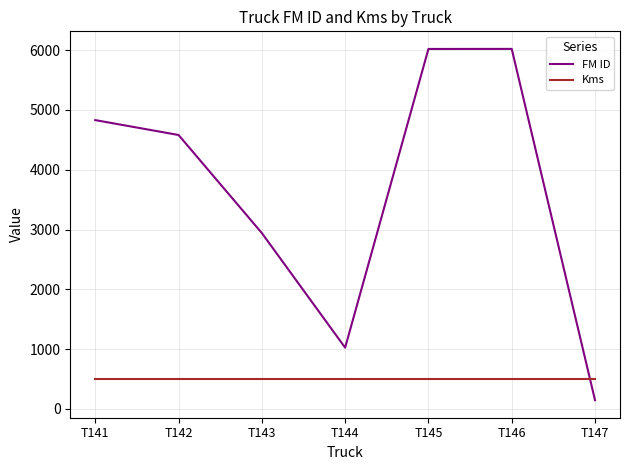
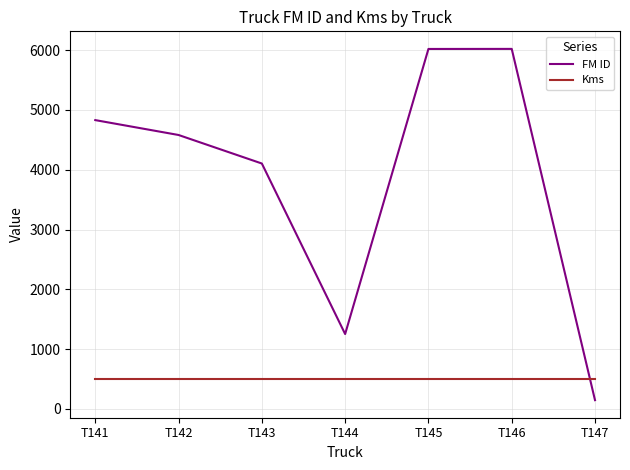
FM ID, T143: 2900 -> 4100
FM ID, T144: 1000 -> 1300
